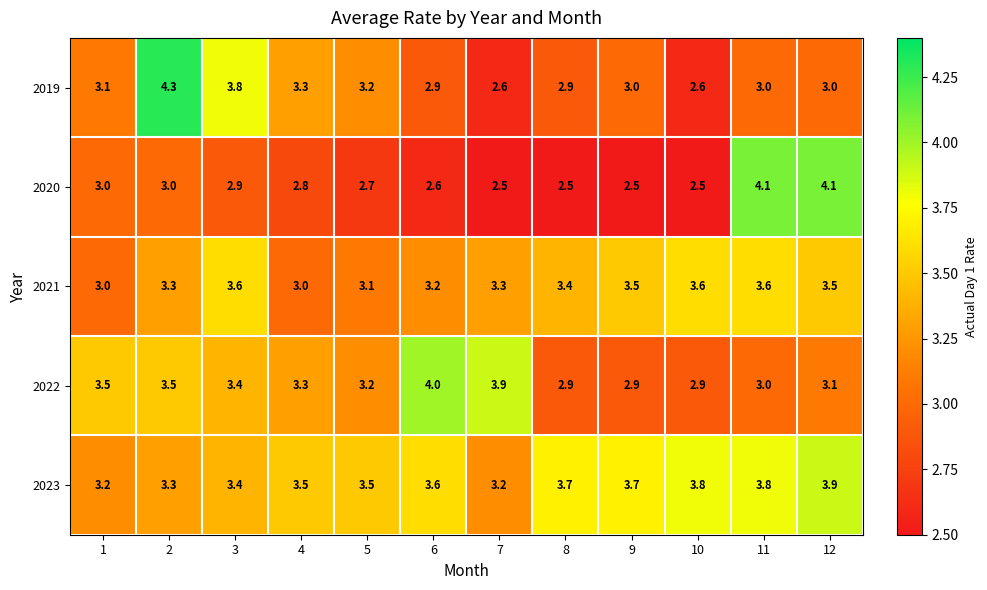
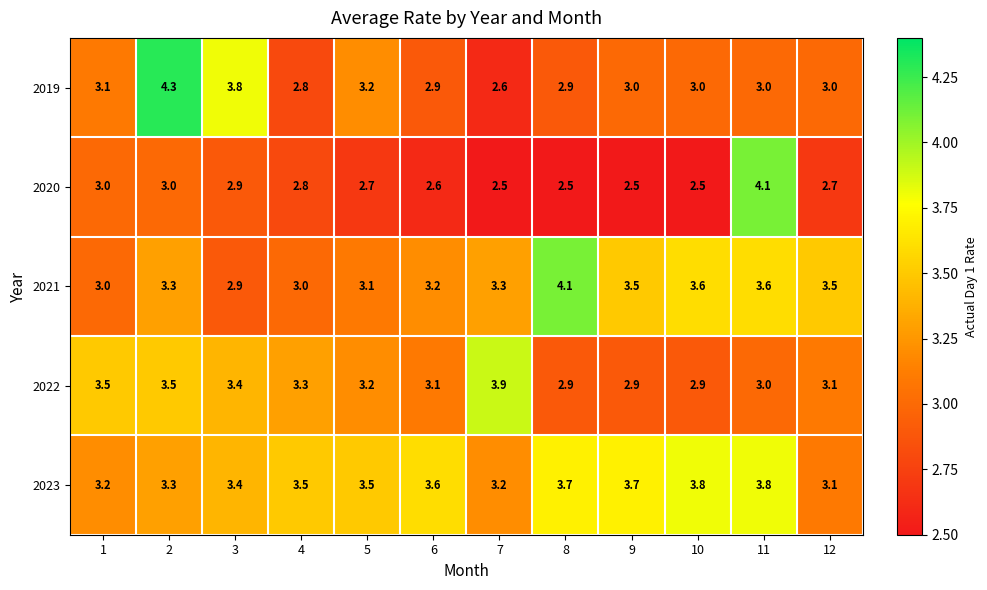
2019, 4: 3.3 -> 2.8
2019, 10: 2.6 -> 3.0
2020, 12: 4.1 -> 2.7
2021, 3: 3.6 -> 2.9
2021, 8: 3.4 -> 4.1
2022, 6: 4.0 -> 3.1
2023, 12: 3.9 -> 3.1
